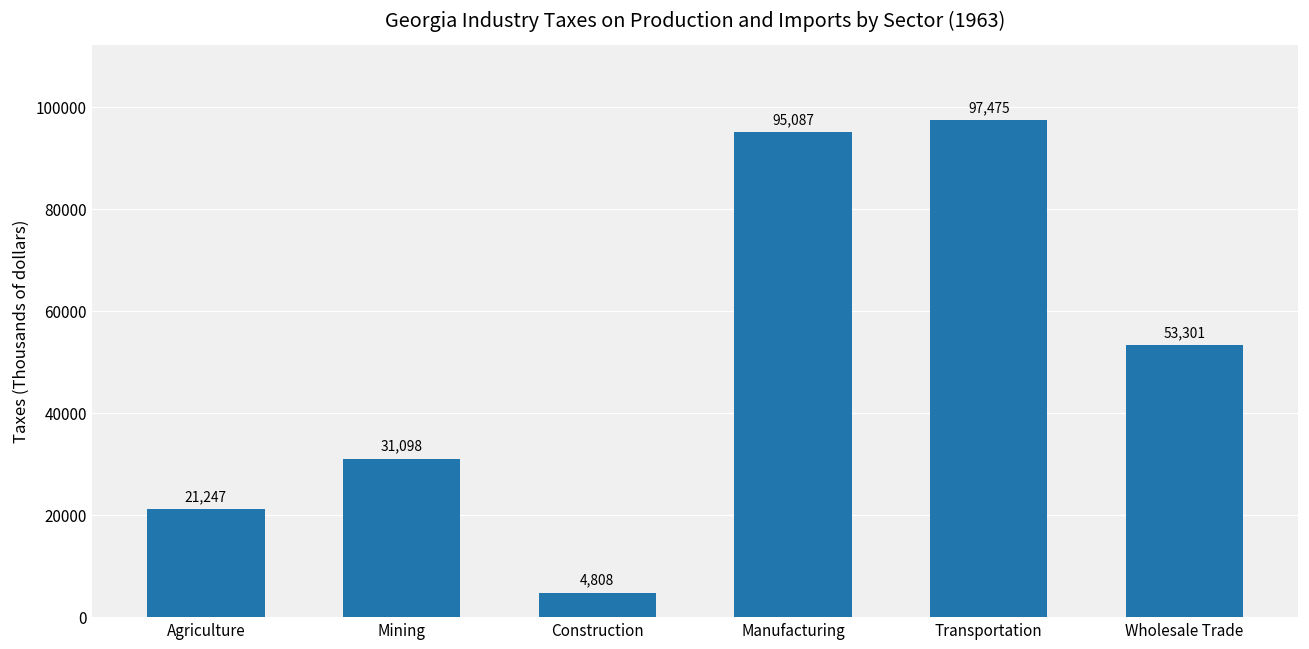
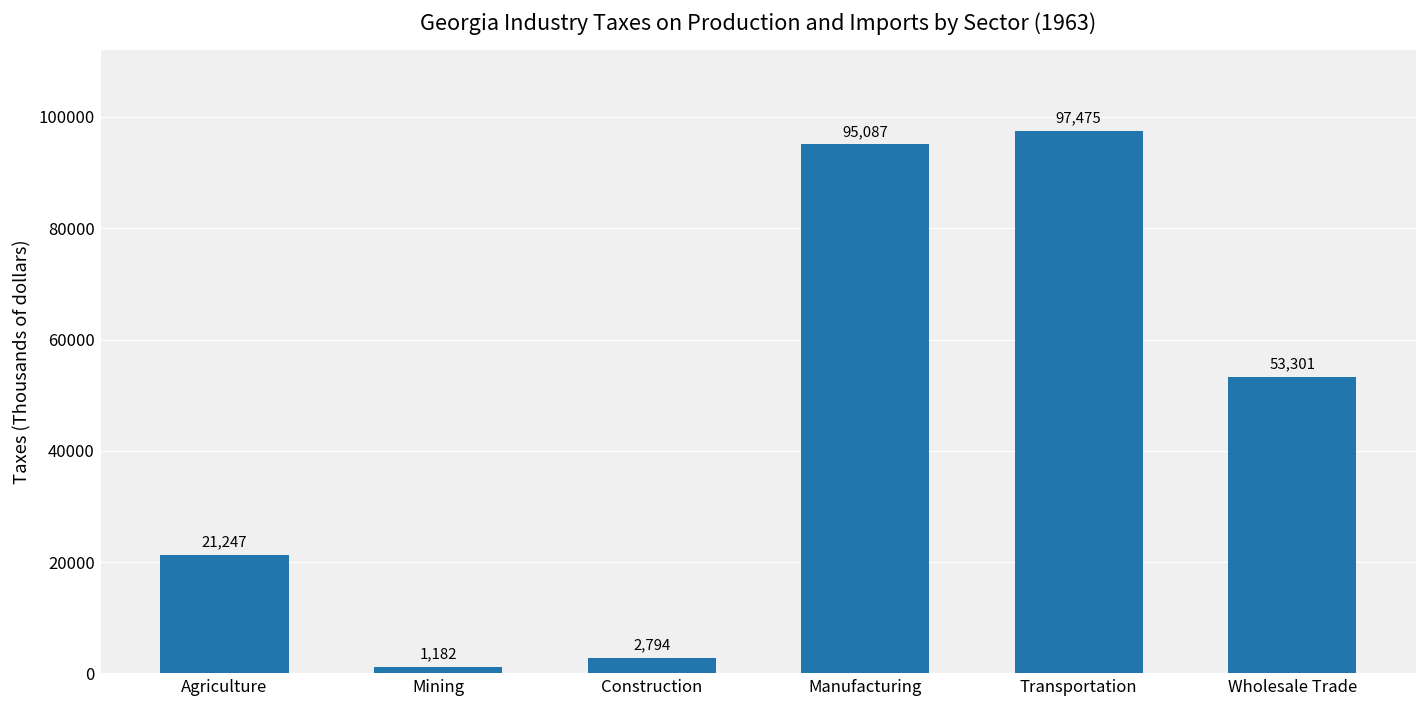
Mining: 31,098 -> 1,182
Construction: 4,808 -> 2,794
